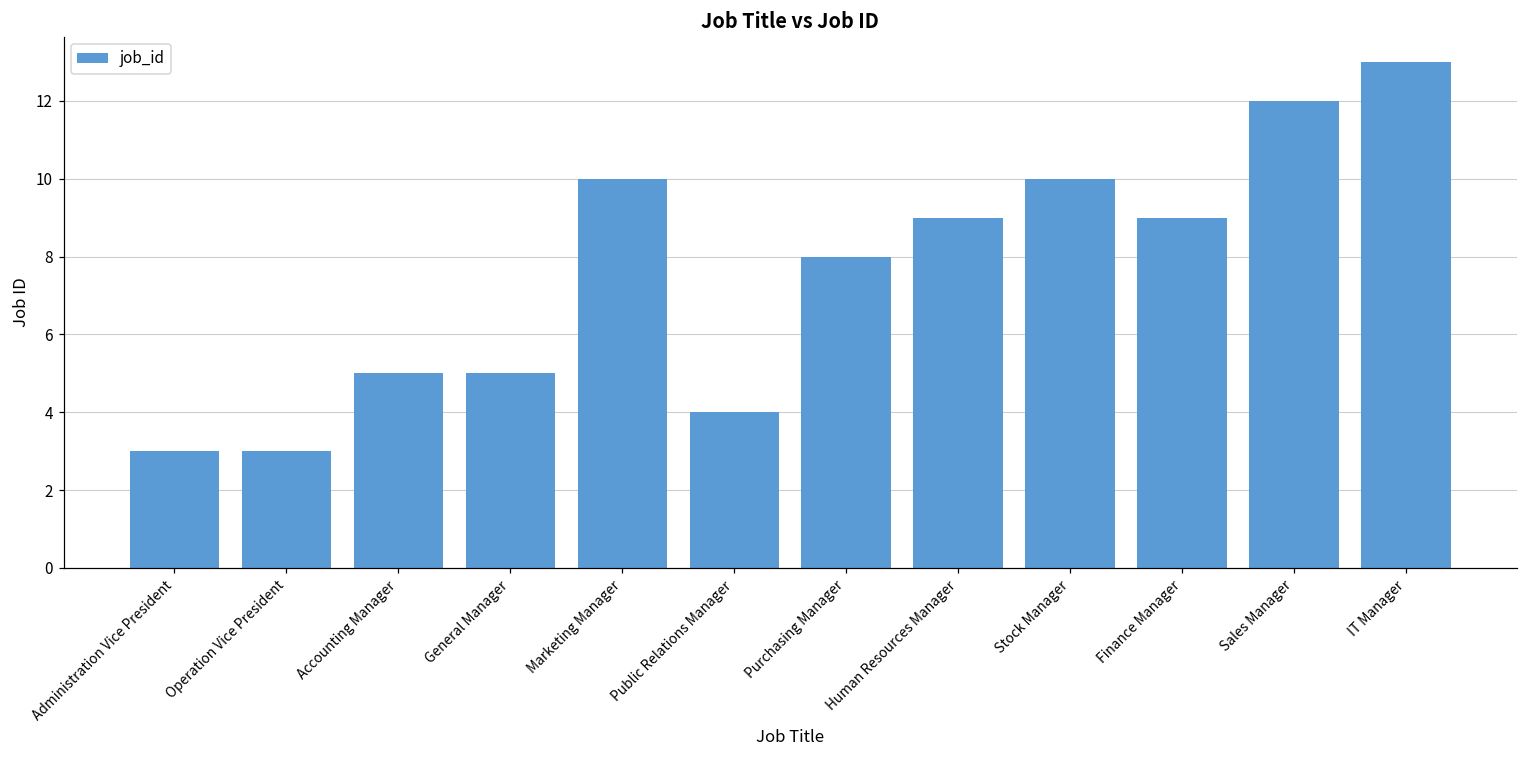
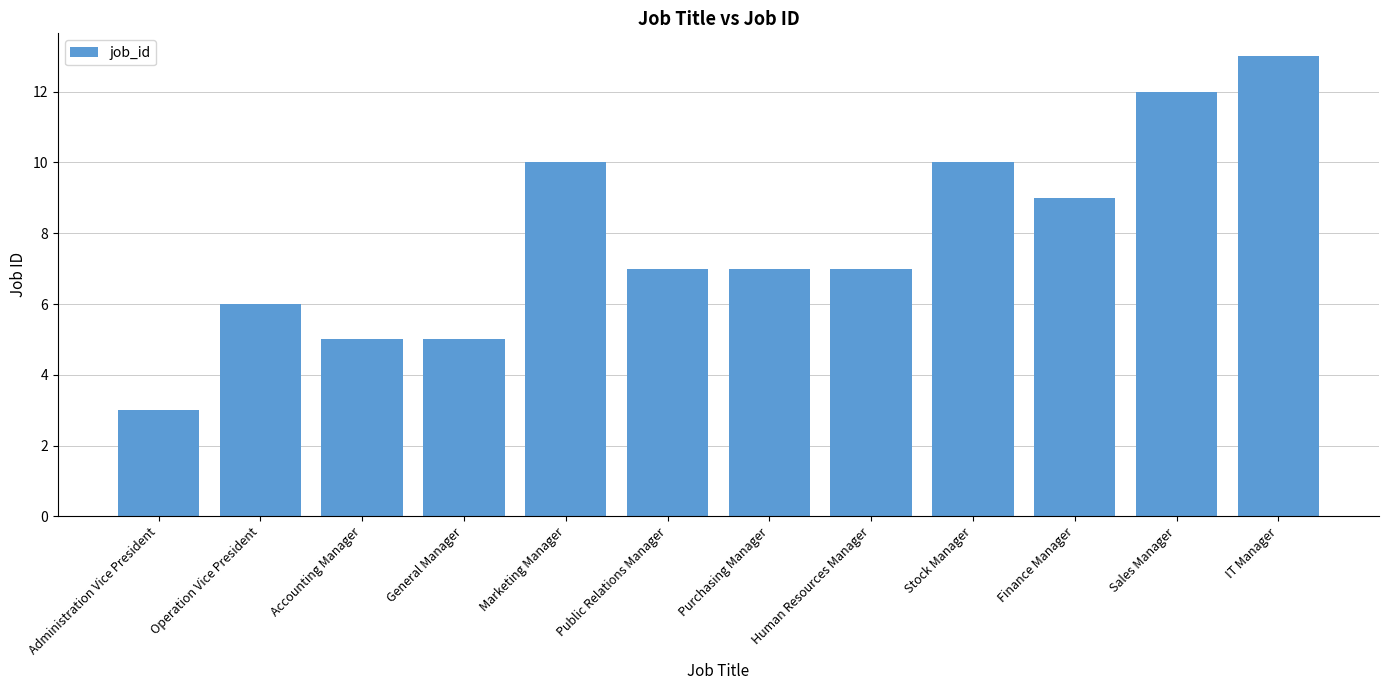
Operation Vice President: 3 -> 6
Public Relations Manager: 4 -> 7
Purchasing Manager: 8 -> 7
Human Resources Manager: 9 -> 7
